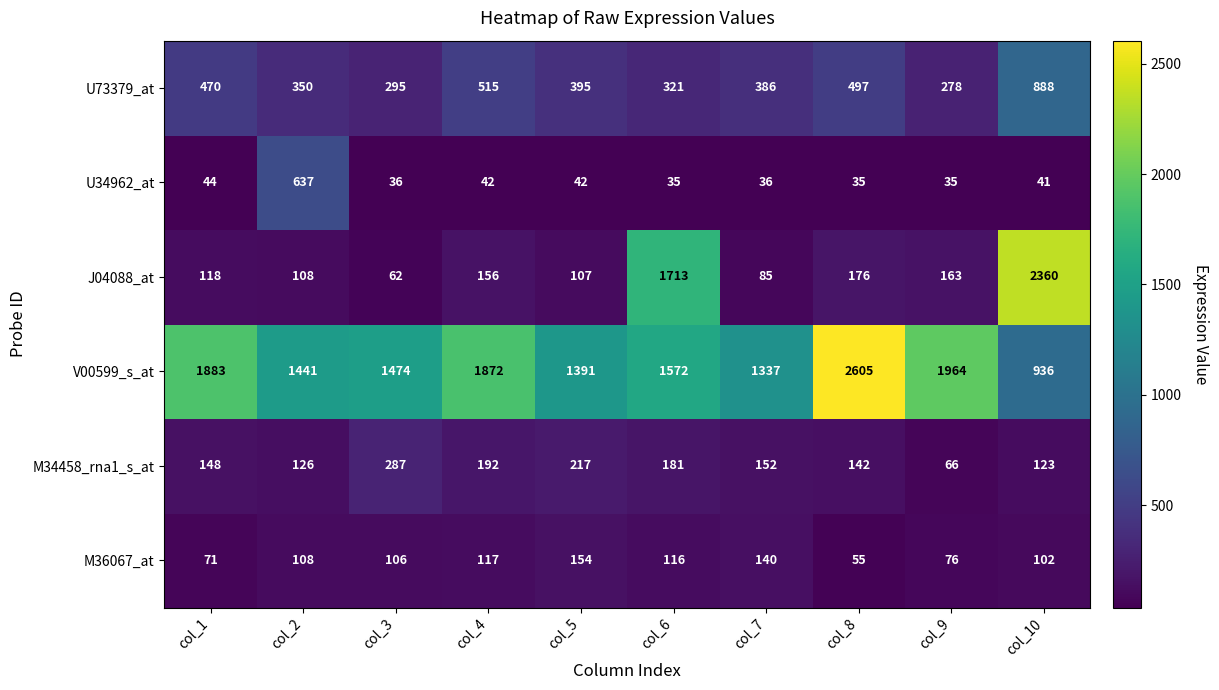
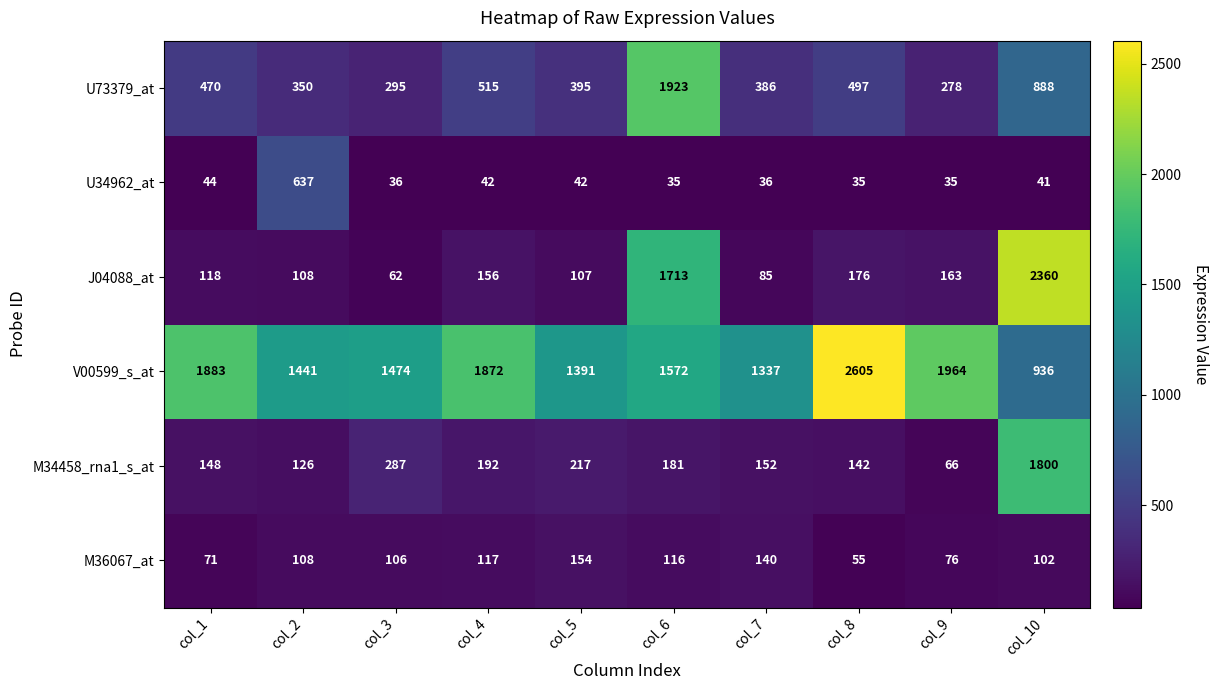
U73379_at, col_6: 321 -> 1923
M34458_rna1_s_at, col_10: 123 -> 1800
